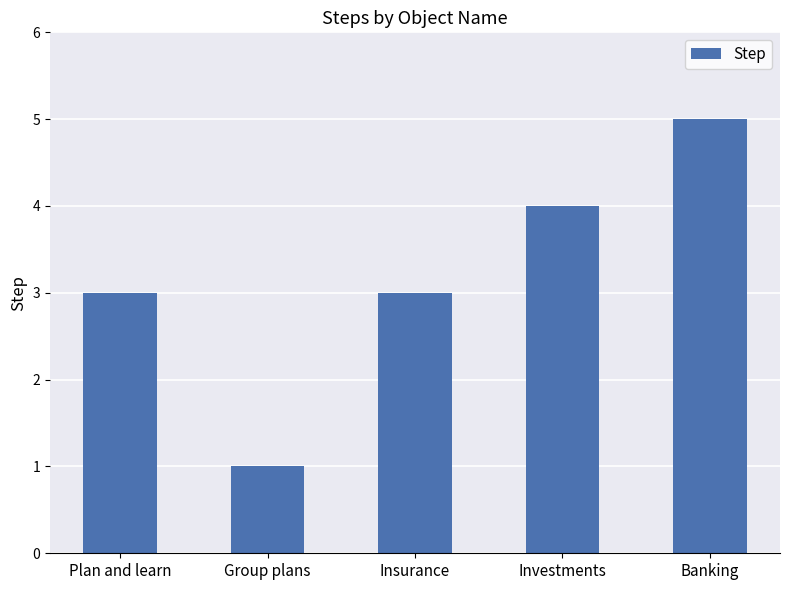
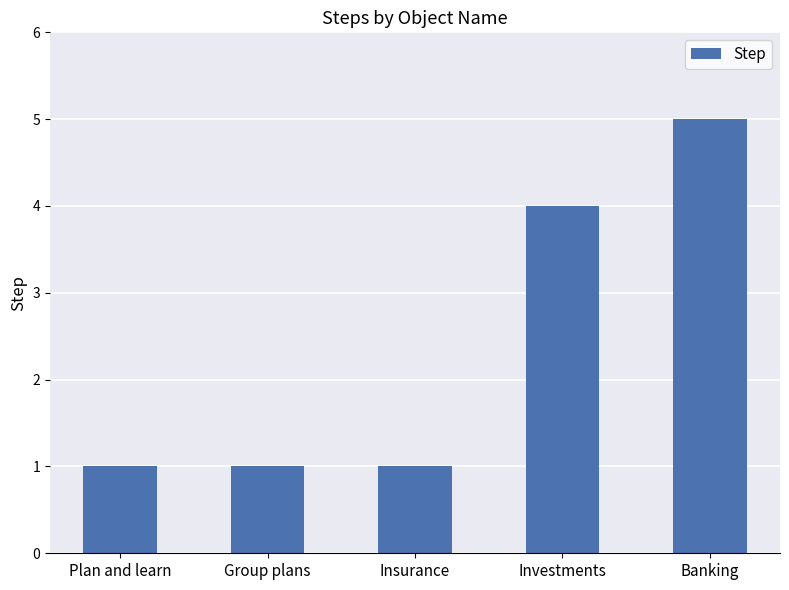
Plan and learn: 3 -> 1
Insurance: 3 -> 1
